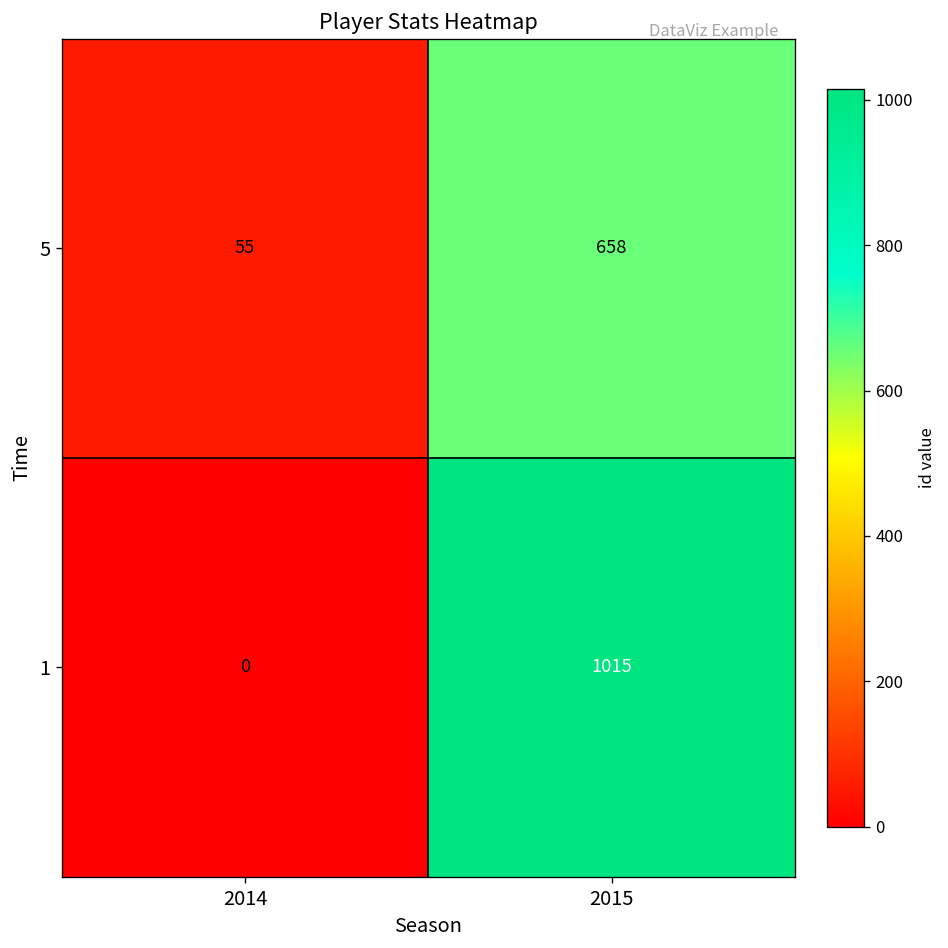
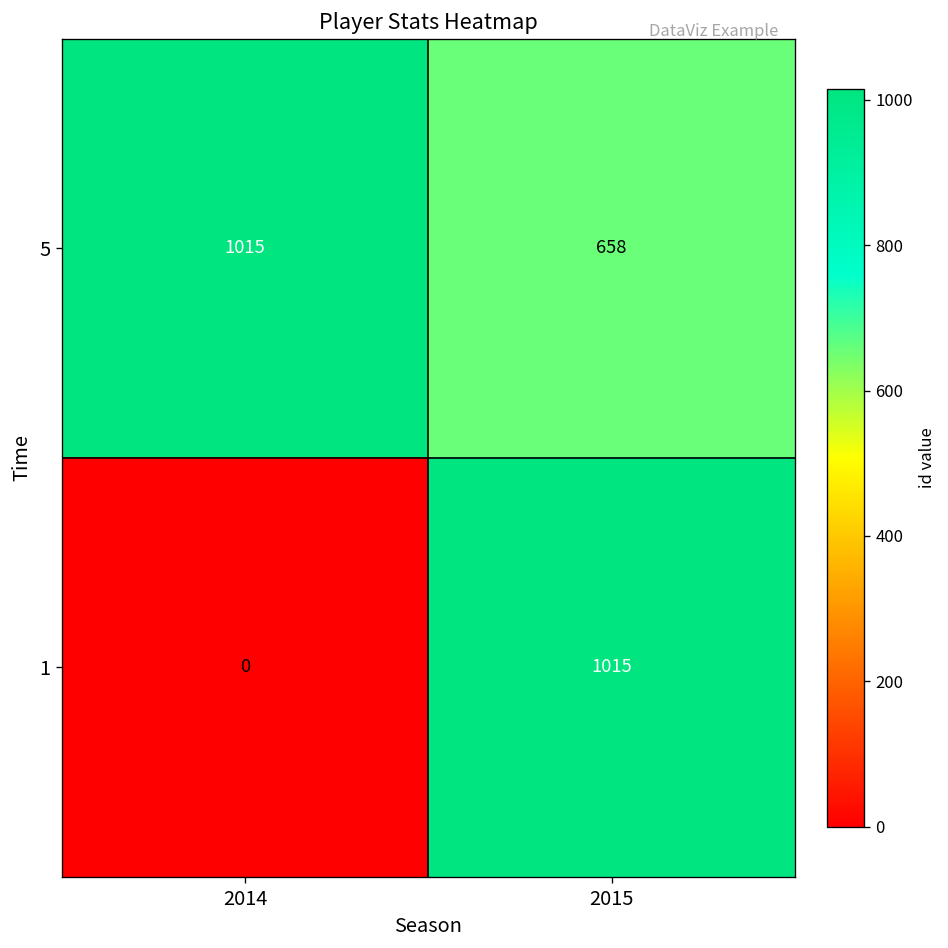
5, 2014: 55 -> 1015
